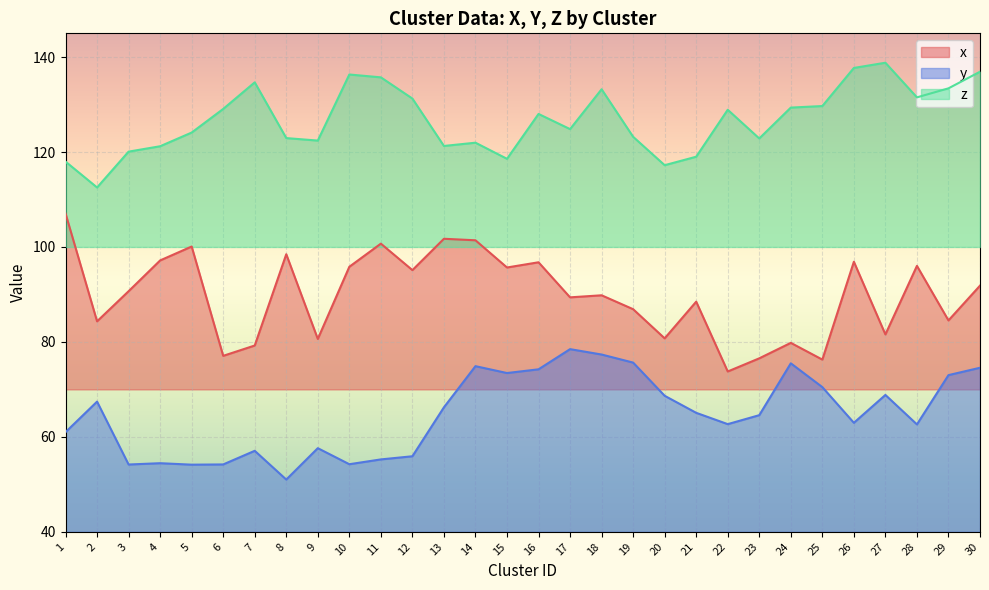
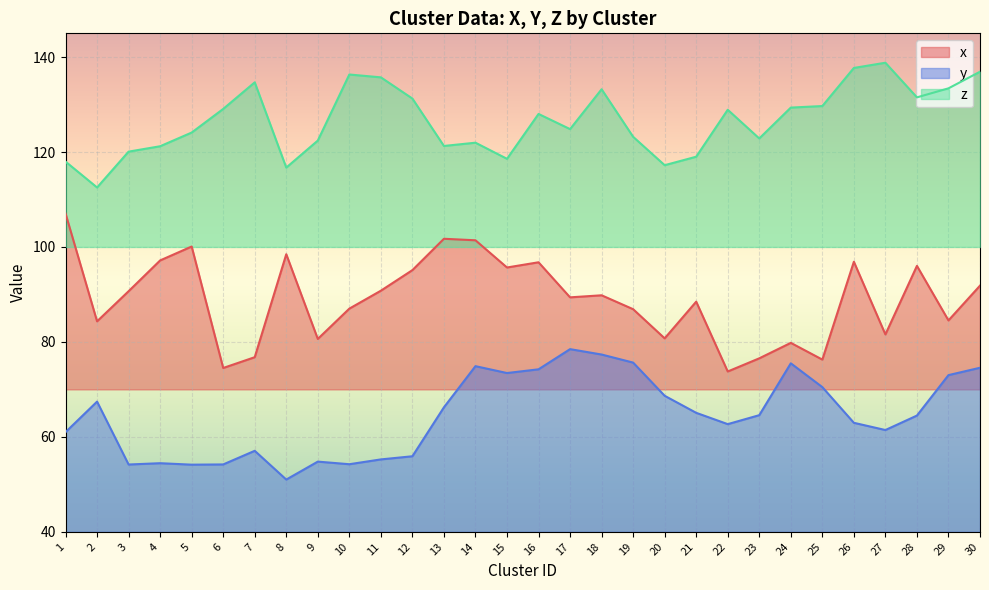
x, 6: 77 -> 75
x, 7: 79 -> 77
z, 8: 123 -> 117
y, 9: 58 -> 55
x, 10: 96 -> 87
x, 11: 101 -> 91
y, 27: 69 -> 61
y, 28: 63 -> 64
